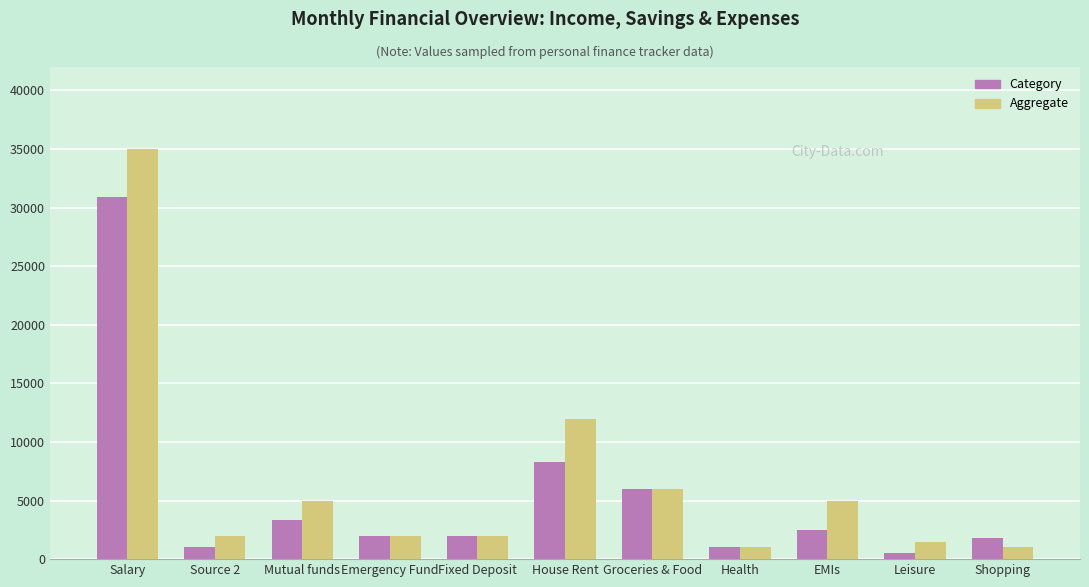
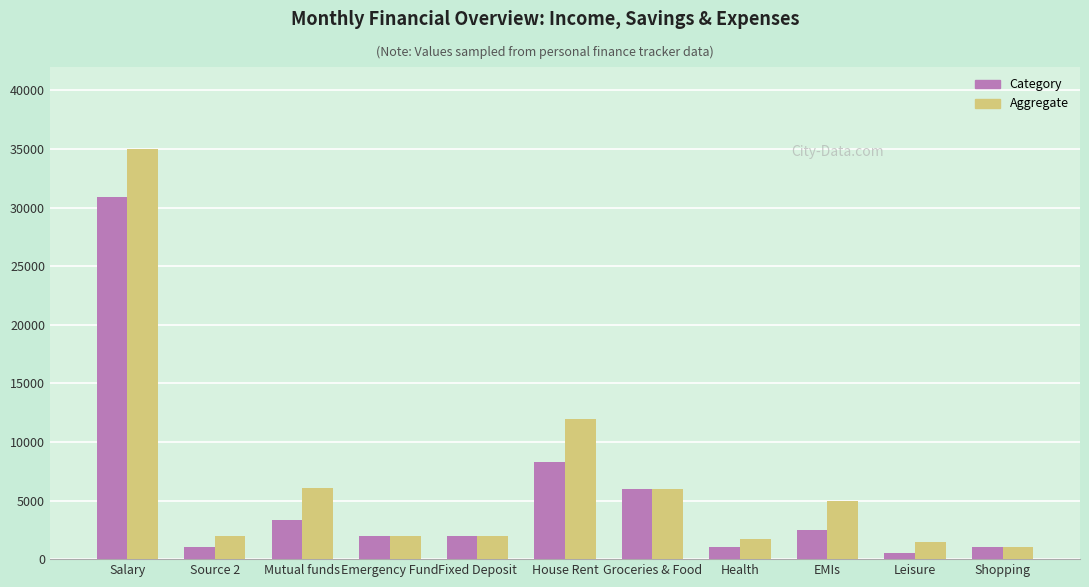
Aggregate, Mutual funds: 5000 -> 6100
Aggregate, Health: 1000 -> 1800
Category, Shopping: 1800 -> 1000
